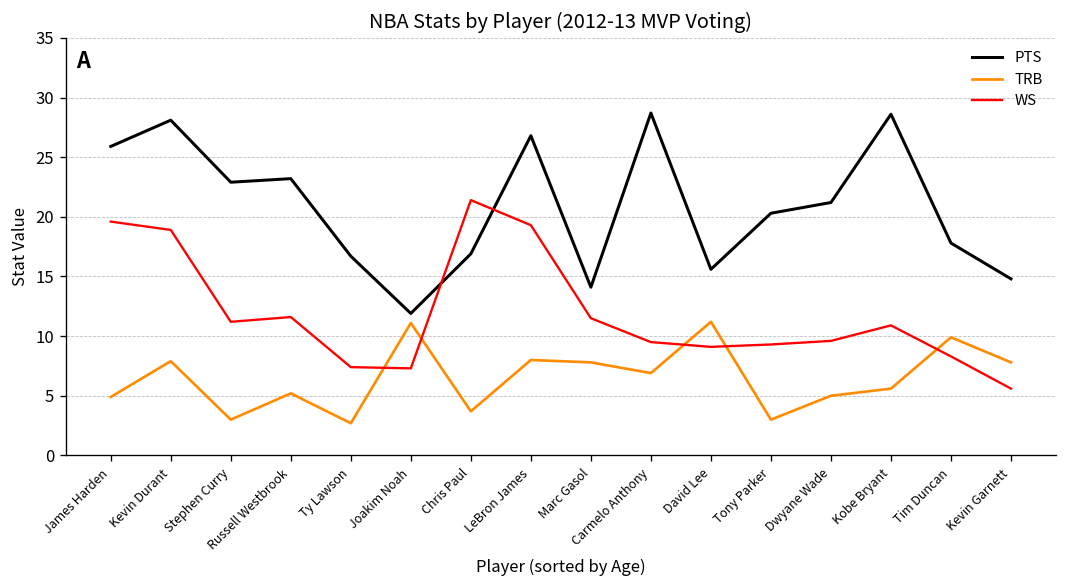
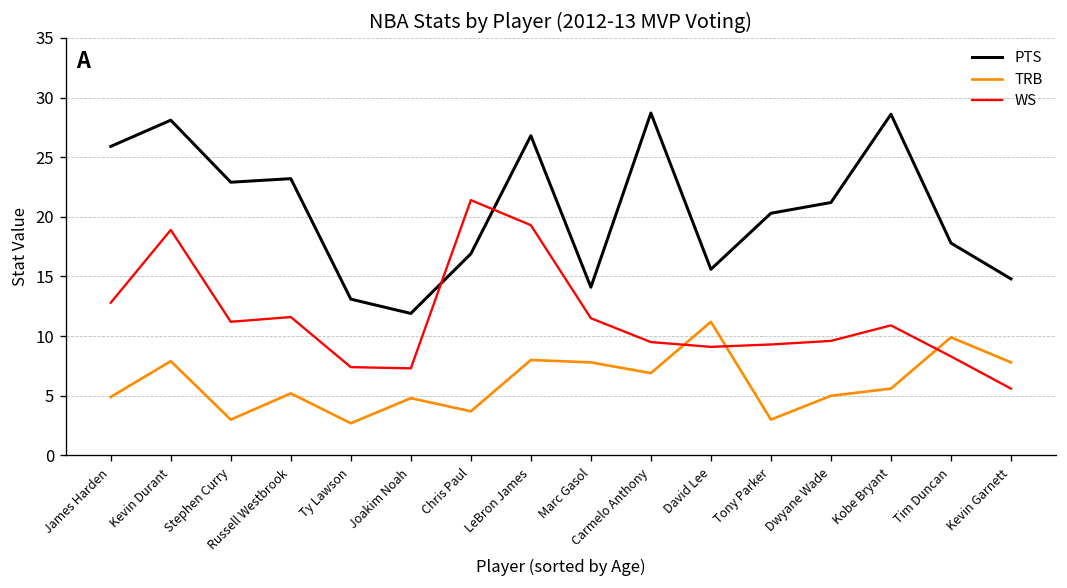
WS, James Harden: 20 -> 13
PTS, Ty Lawson: 17 -> 13
TRB, Joakim Noah: 11 -> 5
